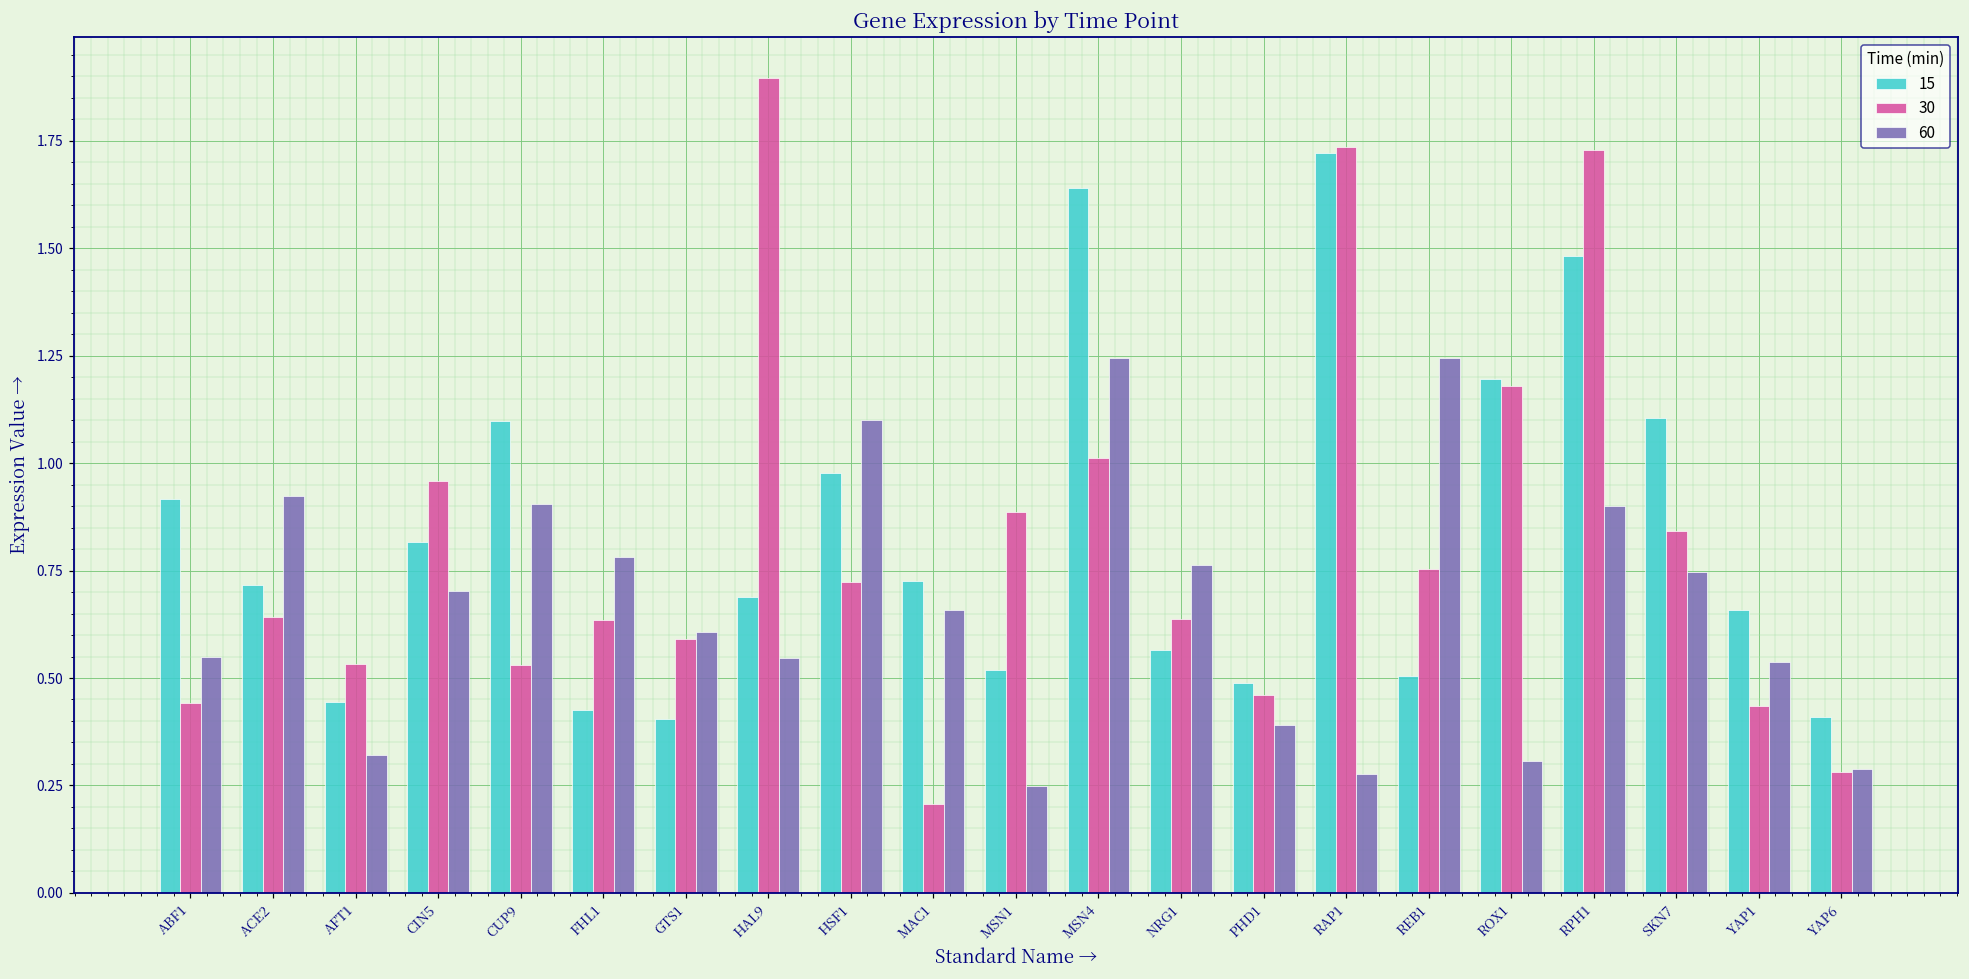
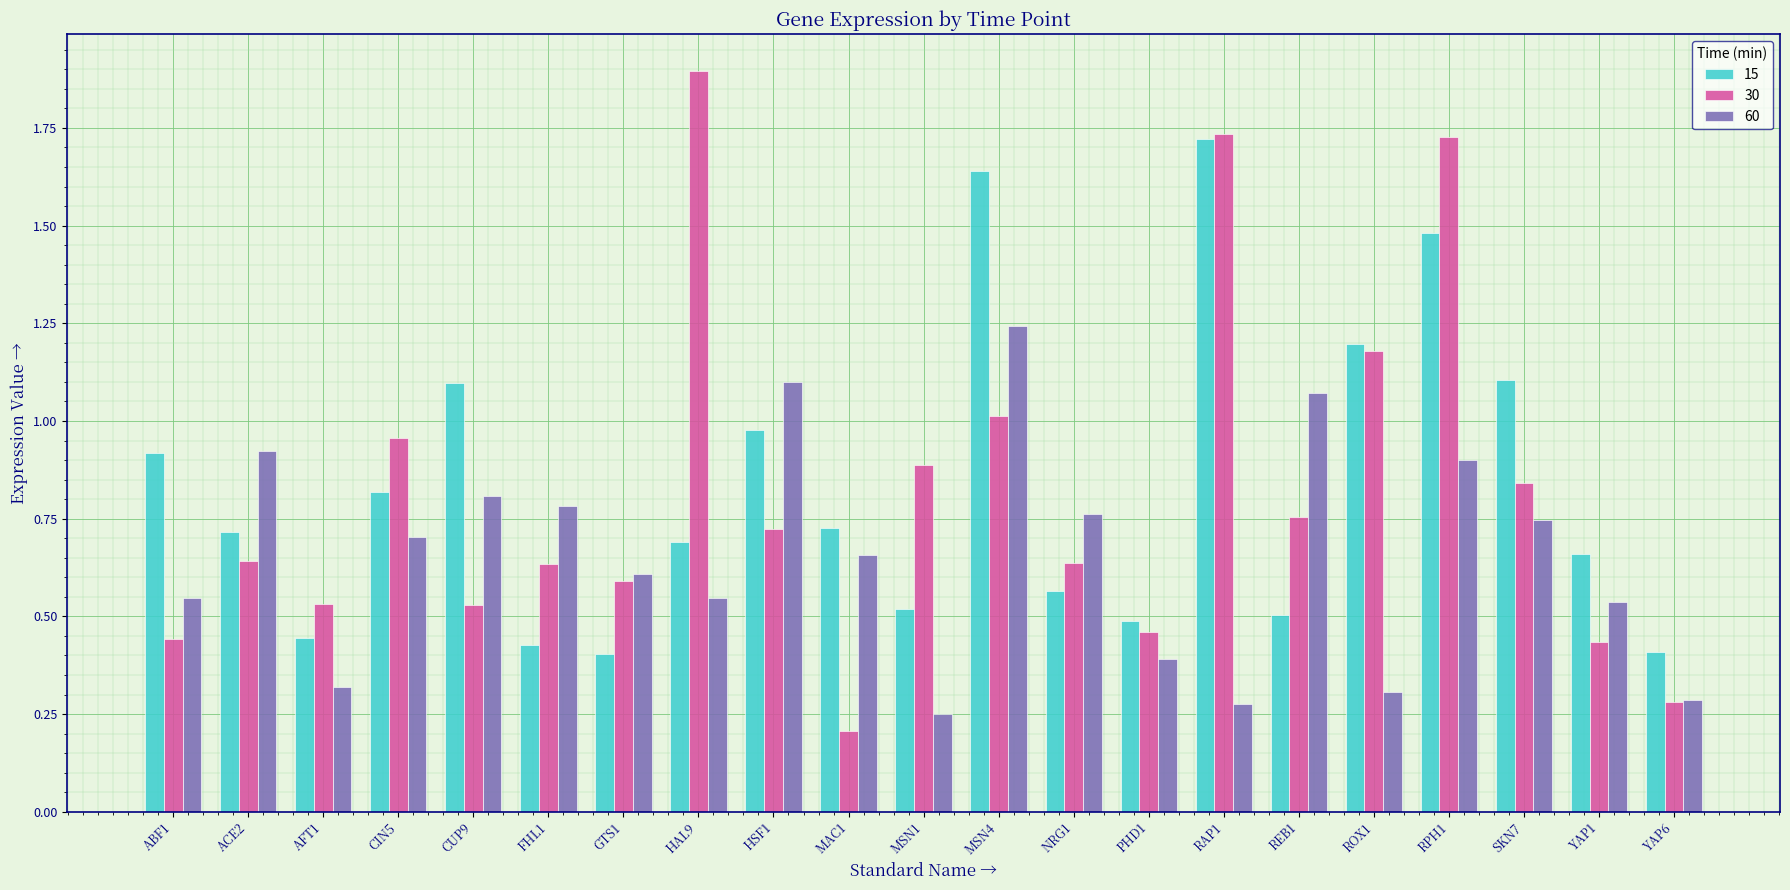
60, CUP9: 0.91 -> 0.81
60, REB1: 1.24 -> 1.07
